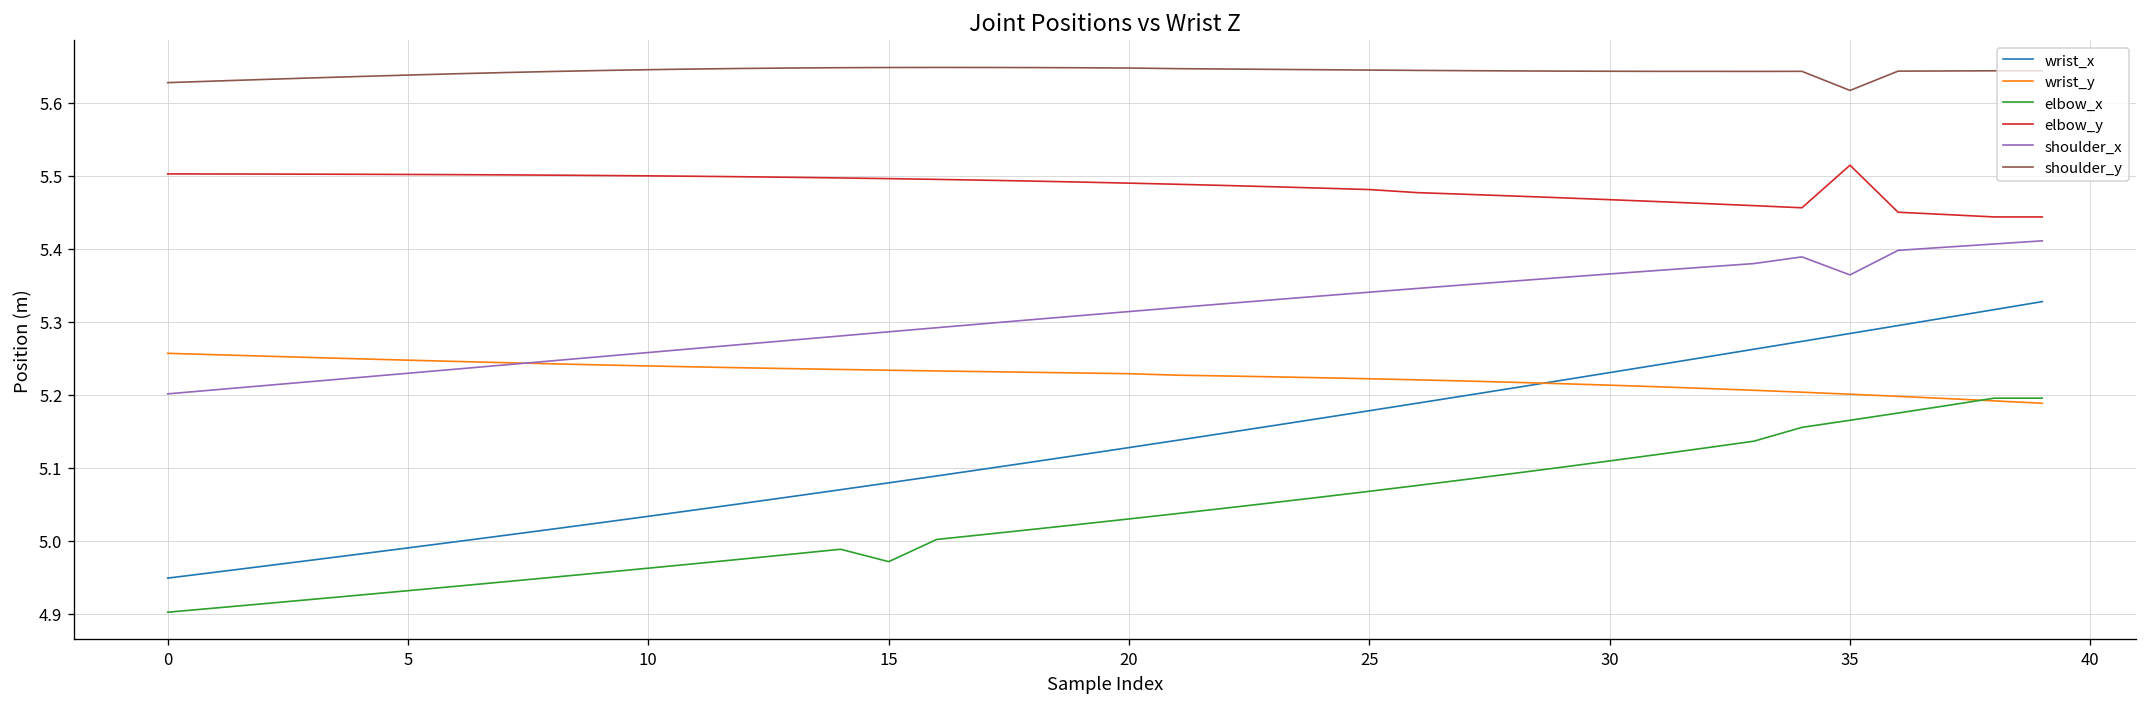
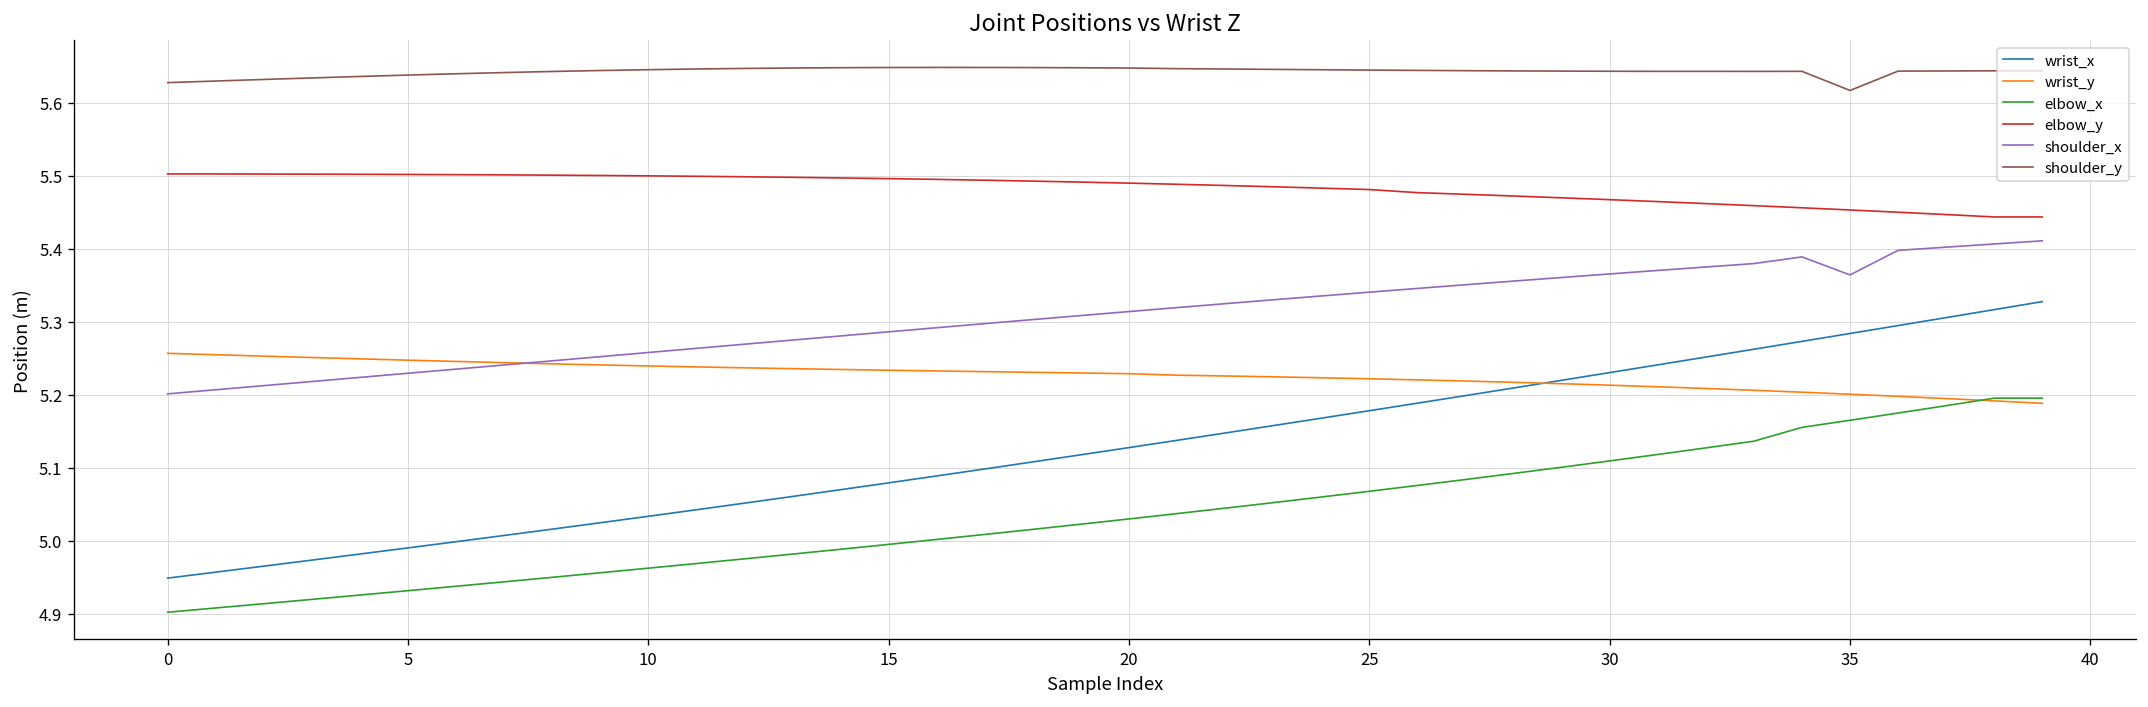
elbow_x, 15: 4.97 -> 4.99
elbow_y, 35: 5.51 -> 5.45
